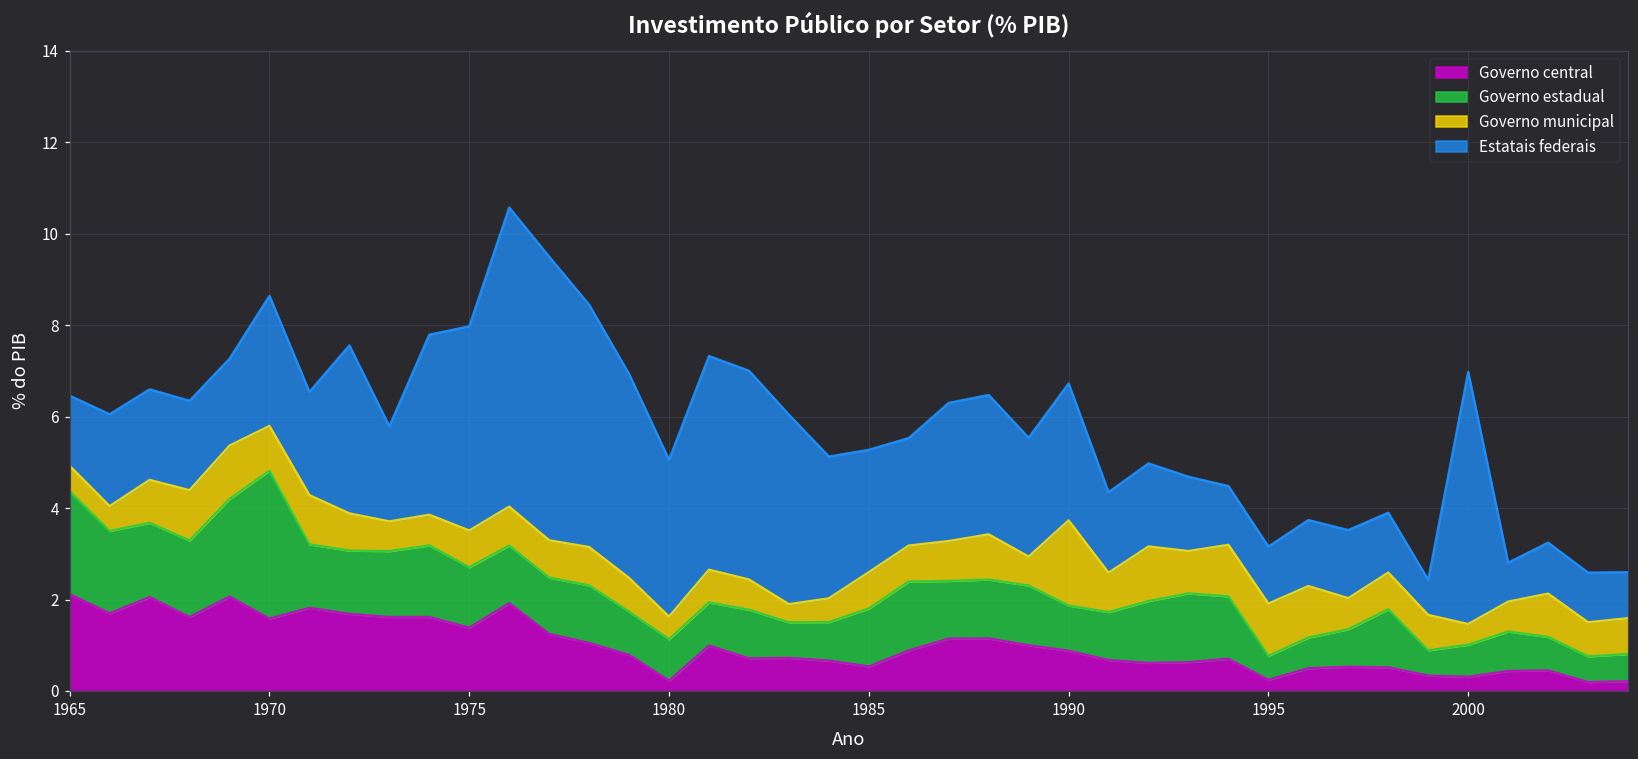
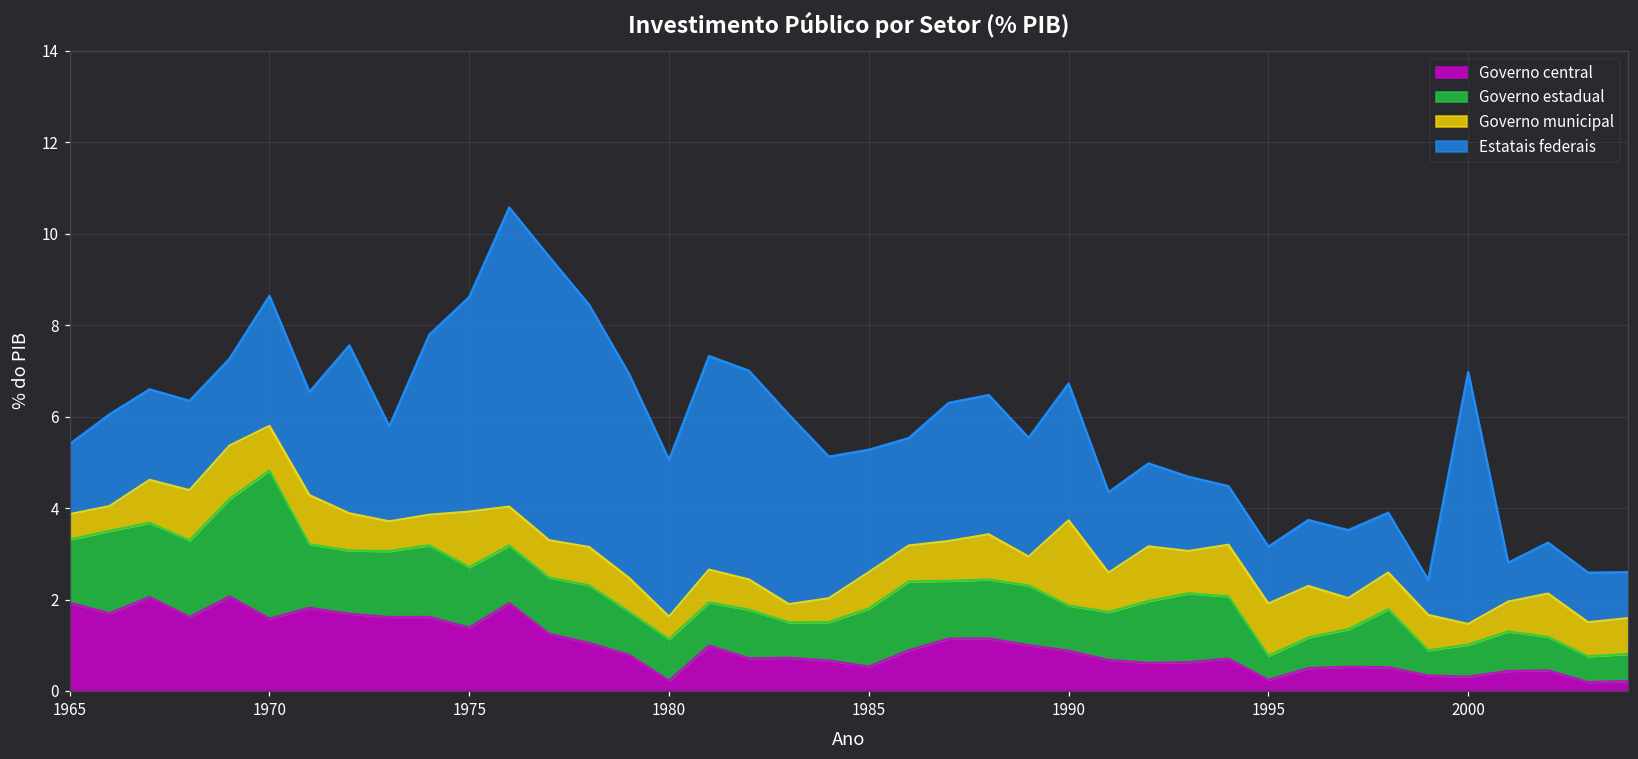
Governo central, 1965: 2.1 -> 1.9
Governo estadual, 1965: 2.2 -> 1.4
Governo municipal, 1975: 0.8 -> 1.2
Estatais federais, 1975: 4.5 -> 4.7
